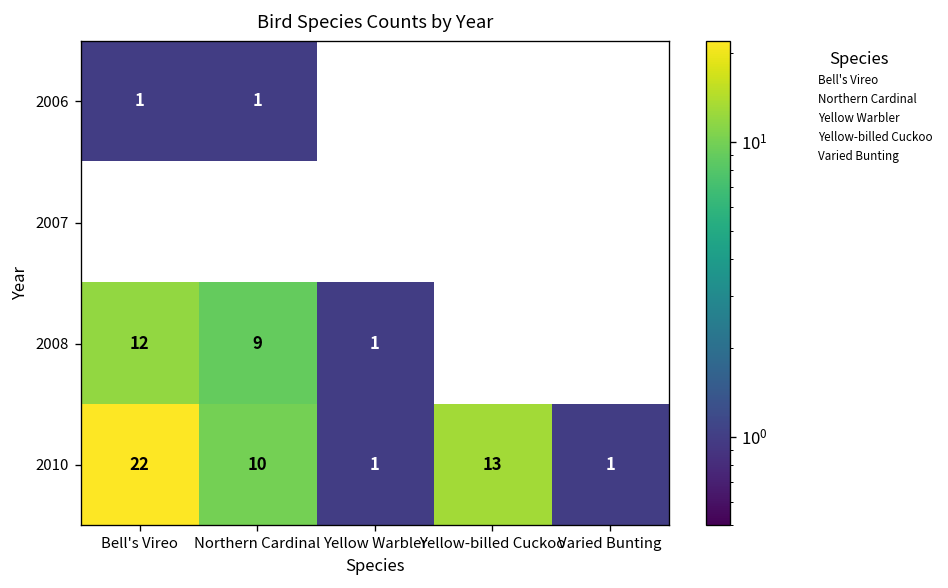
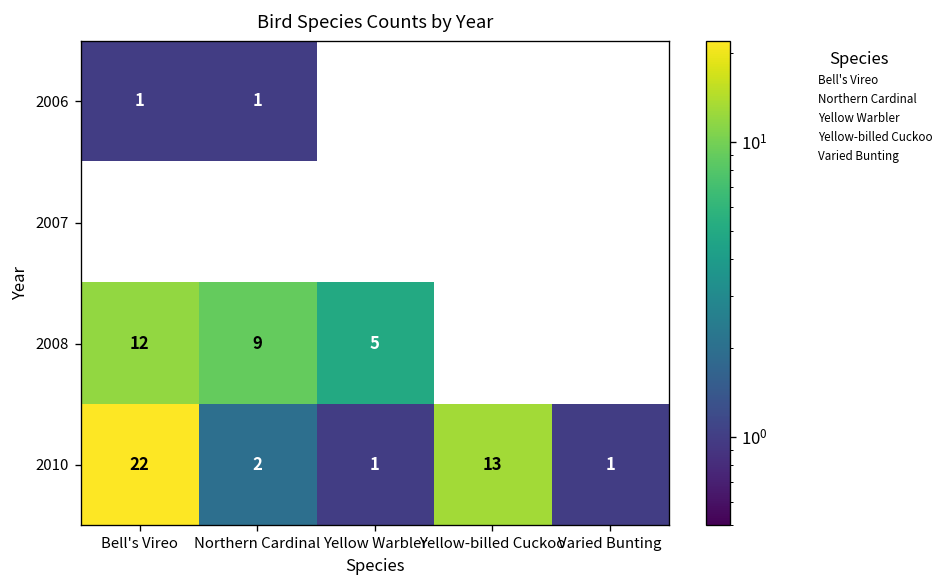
2008, Yellow Warbler: 1 -> 5
2010, Northern Cardinal: 10 -> 2
